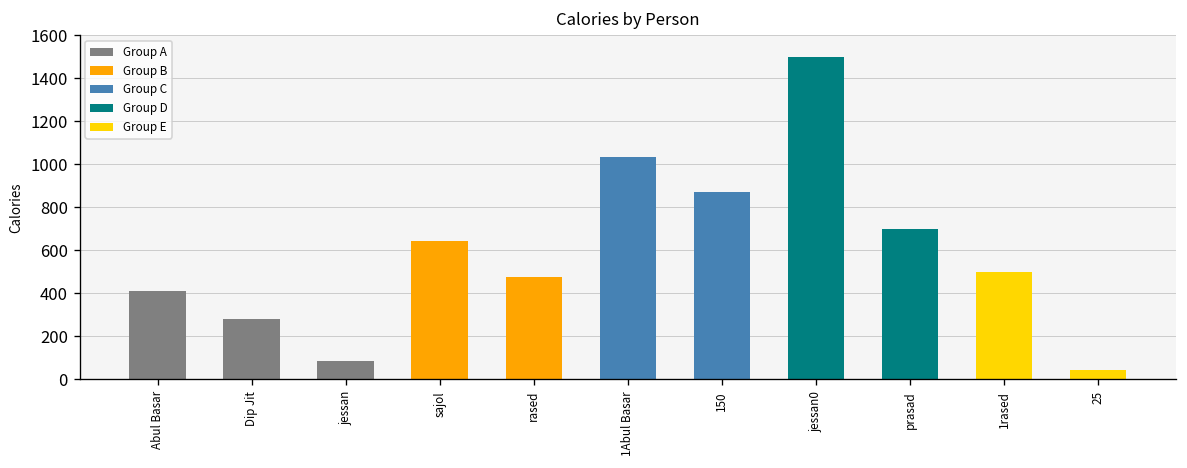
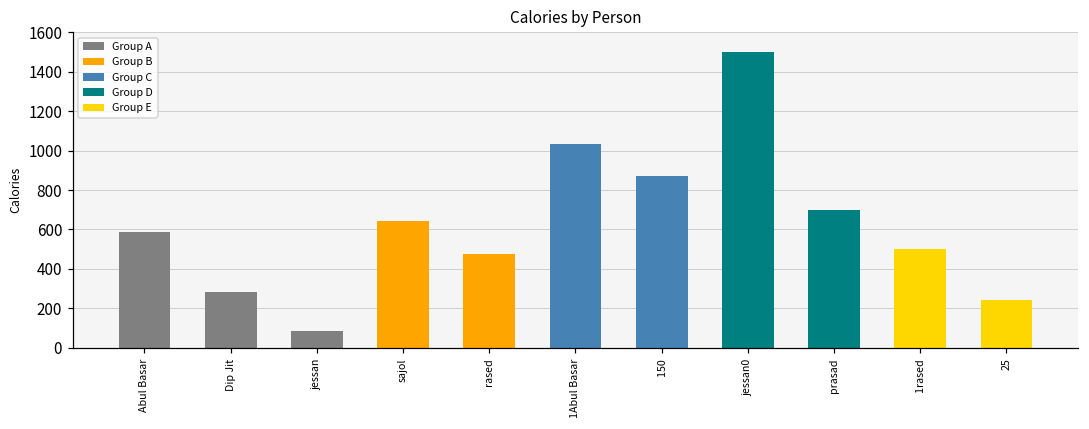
Abul Basar: 410 -> 590
25: 40 -> 240
